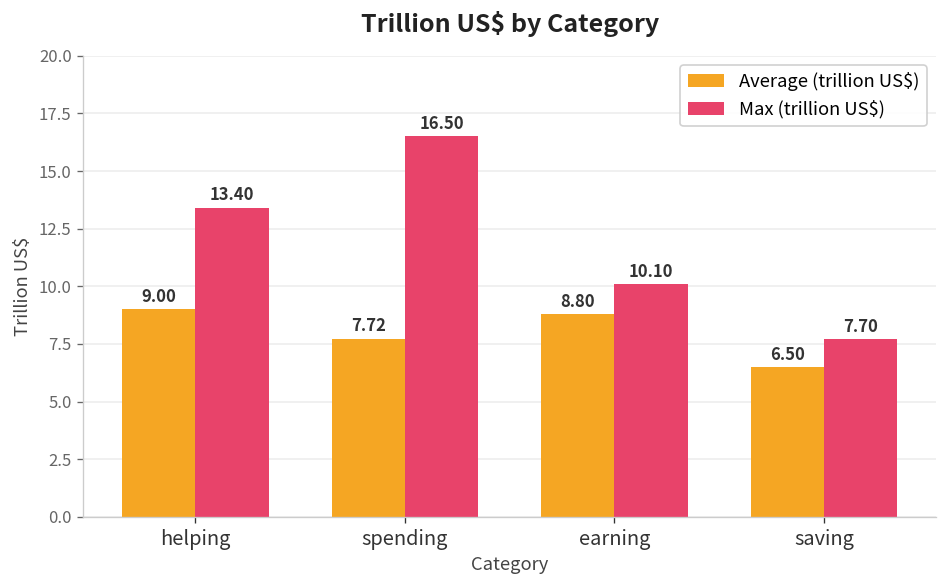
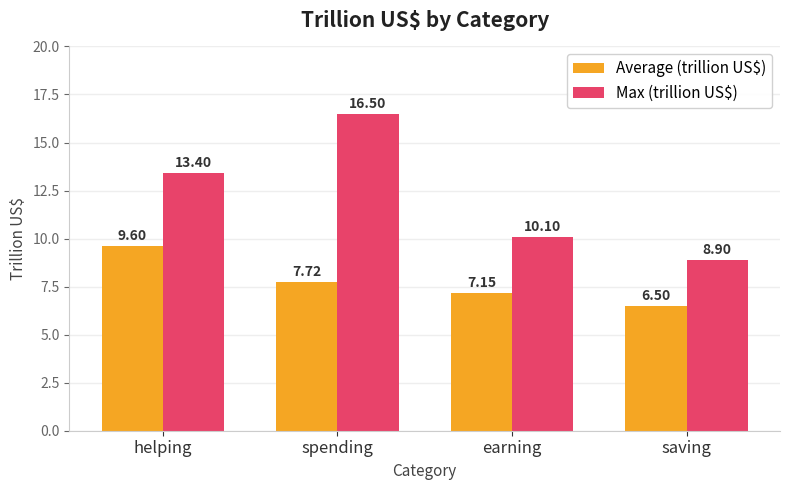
Average (trillion US$), helping: 9.00 -> 9.60
Average (trillion US$), earning: 8.80 -> 7.15
Max (trillion US$), saving: 7.70 -> 8.90
